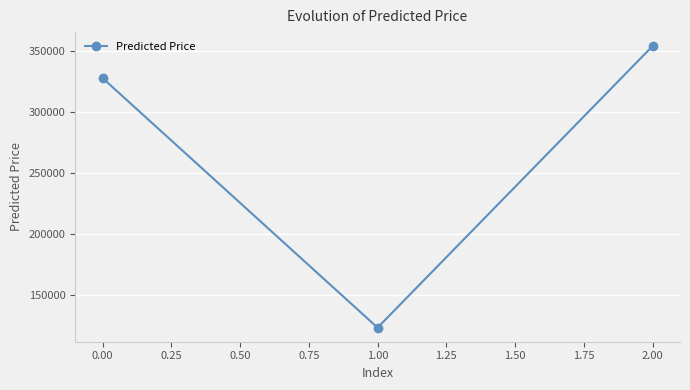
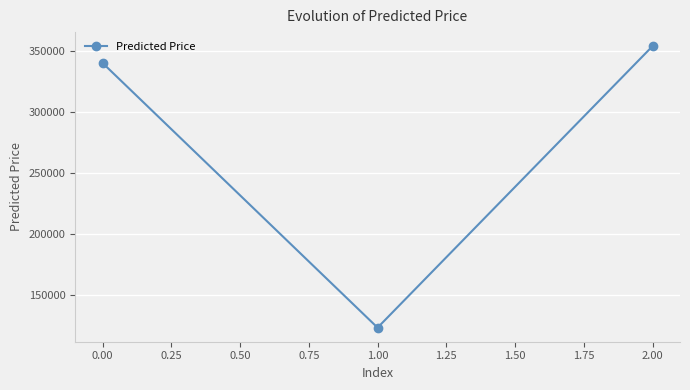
0.00: 328000 -> 340000
